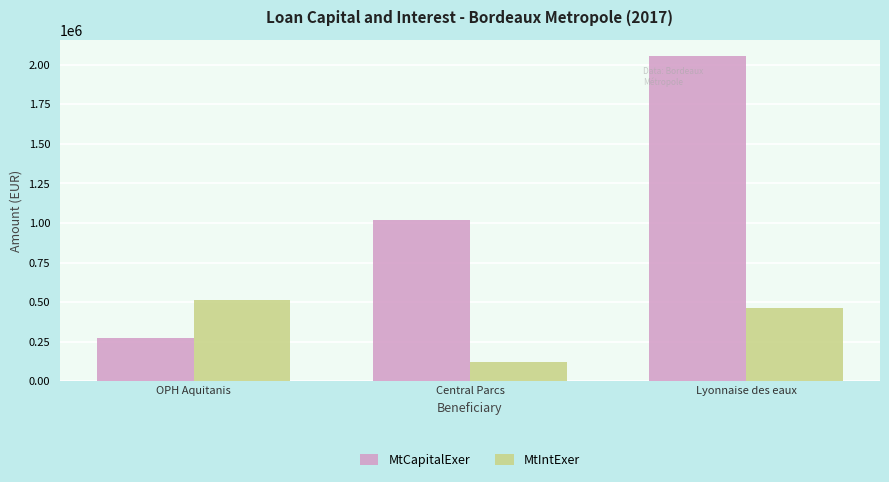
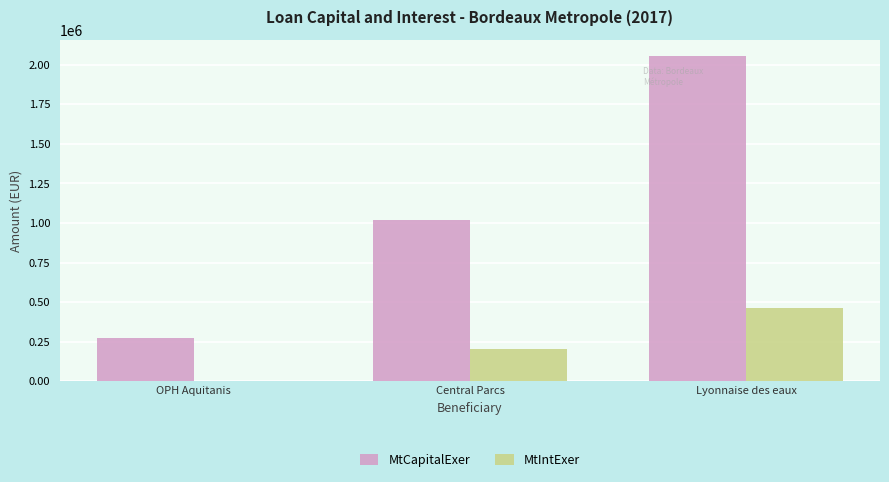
MtIntExer, OPH Aquitanis: 510000 -> 0
MtIntExer, Central Parcs: 120000 -> 200000
